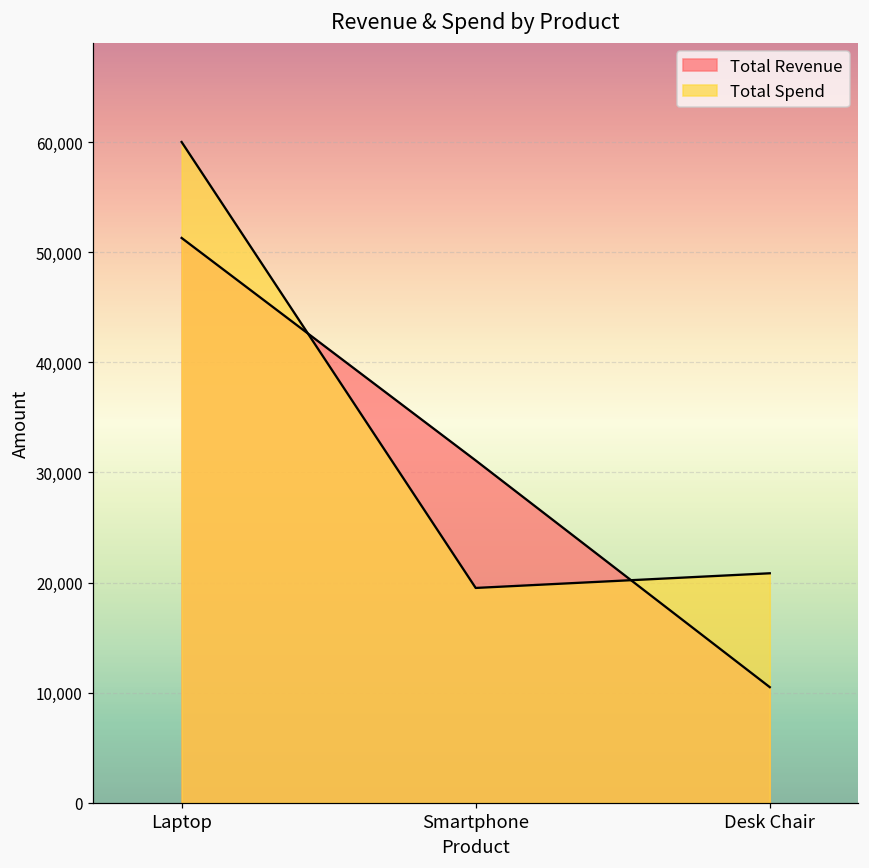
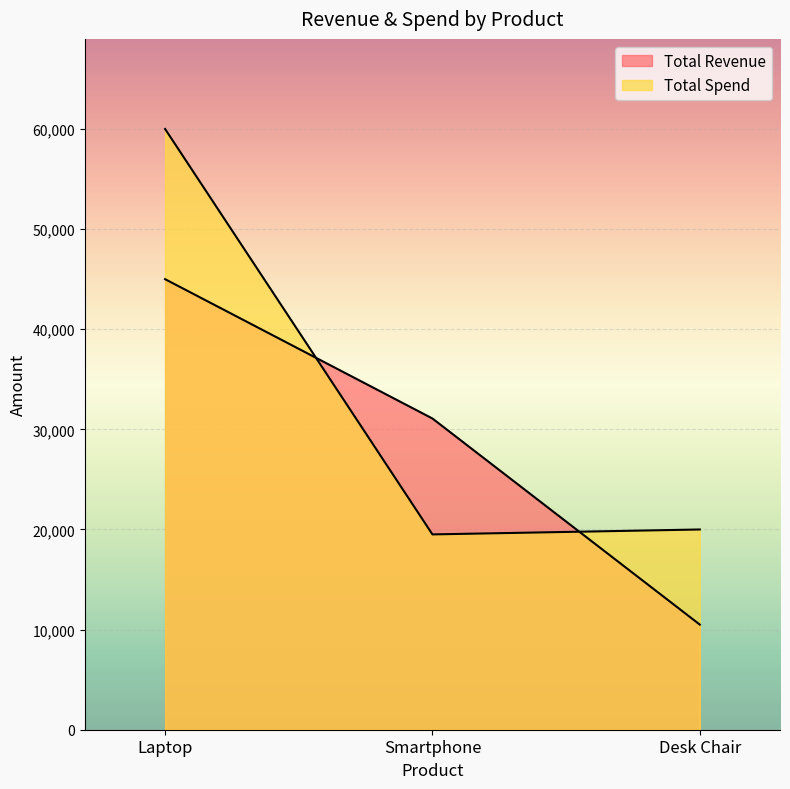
Total Revenue, Laptop: 51,300 -> 45,000
Total Spend, Desk Chair: 20,800 -> 20,000
